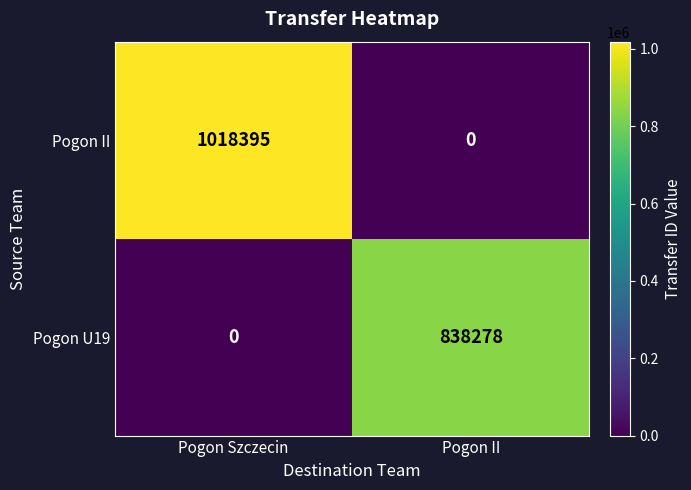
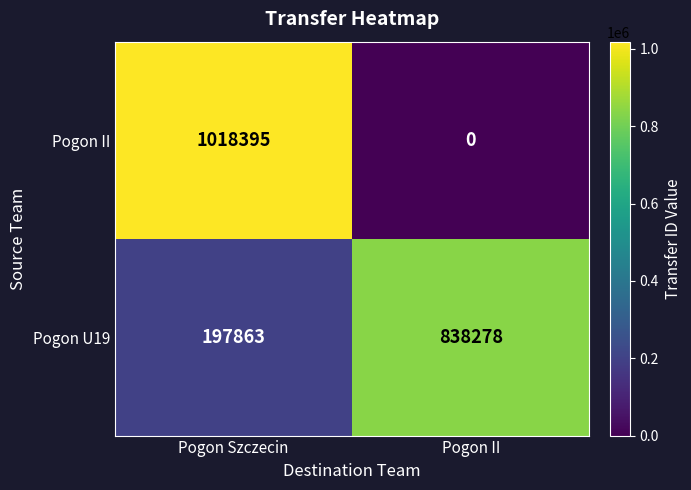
Pogon U19, Pogon Szczecin: 0 -> 197863
